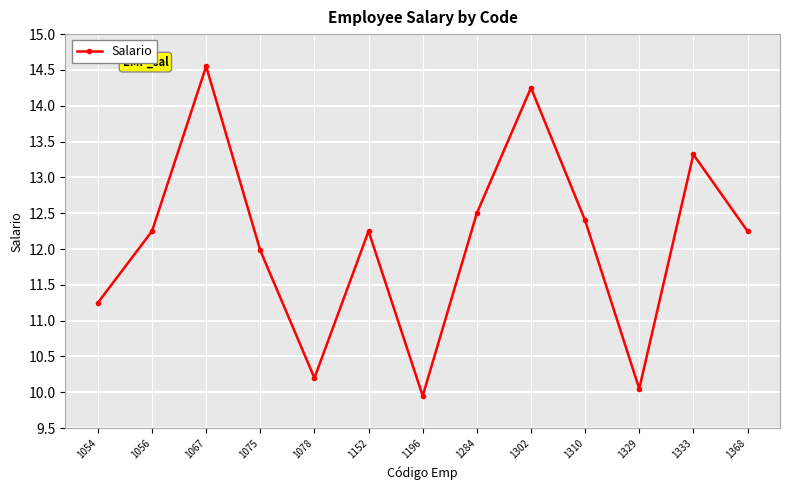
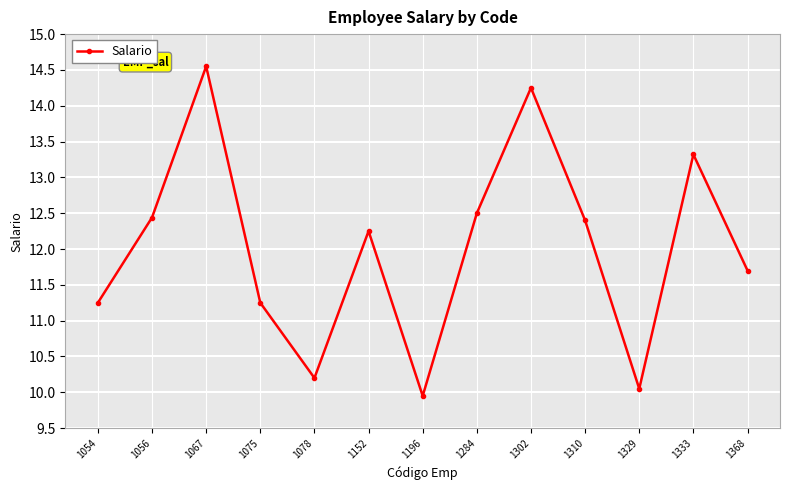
1056: 12.3 -> 12.4
1075: 12.0 -> 11.3
1368: 12.3 -> 11.7
